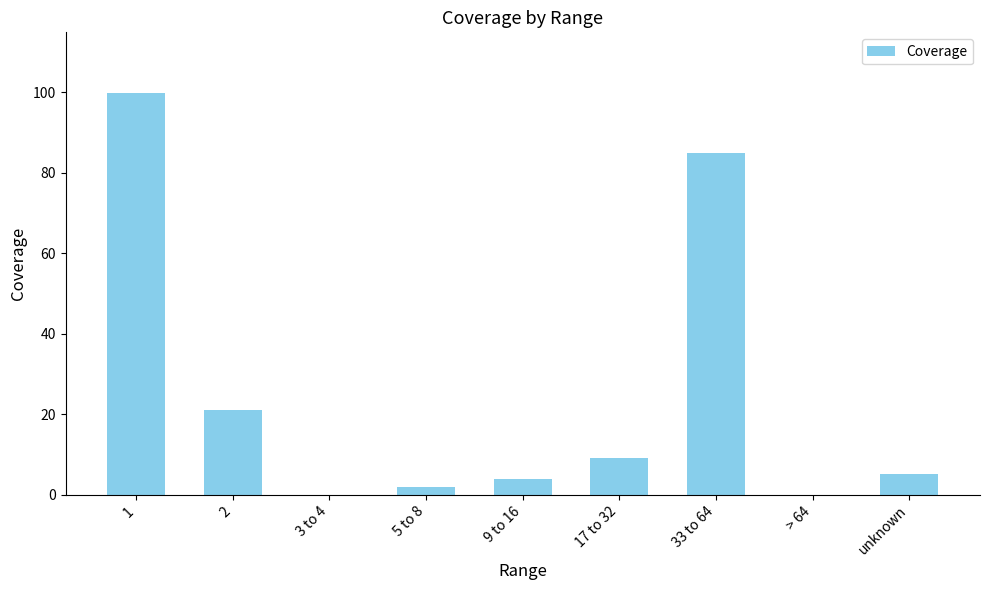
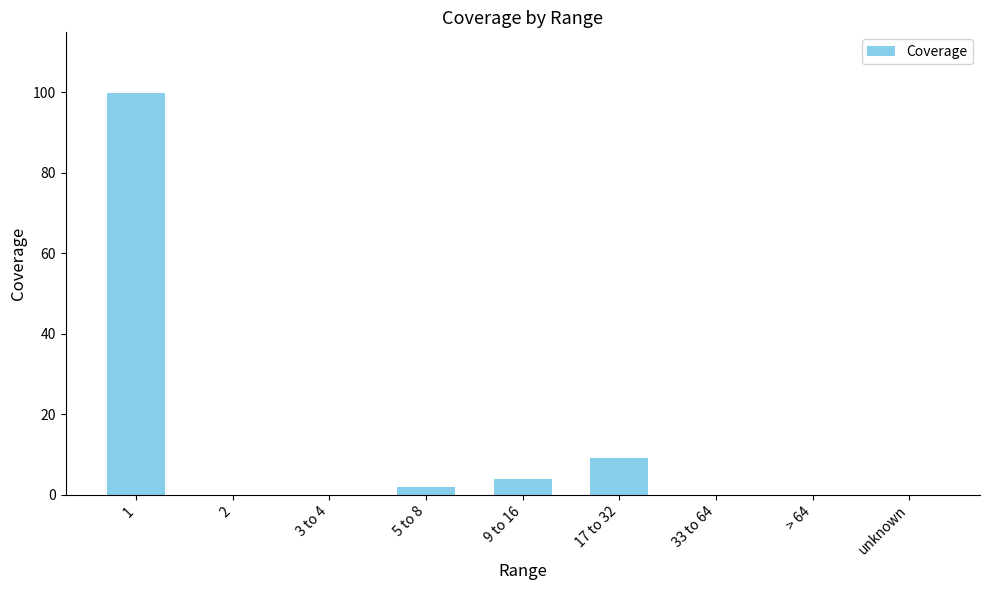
2: 21 -> 0
33 to 64: 85 -> 0
unknown: 5 -> 0
